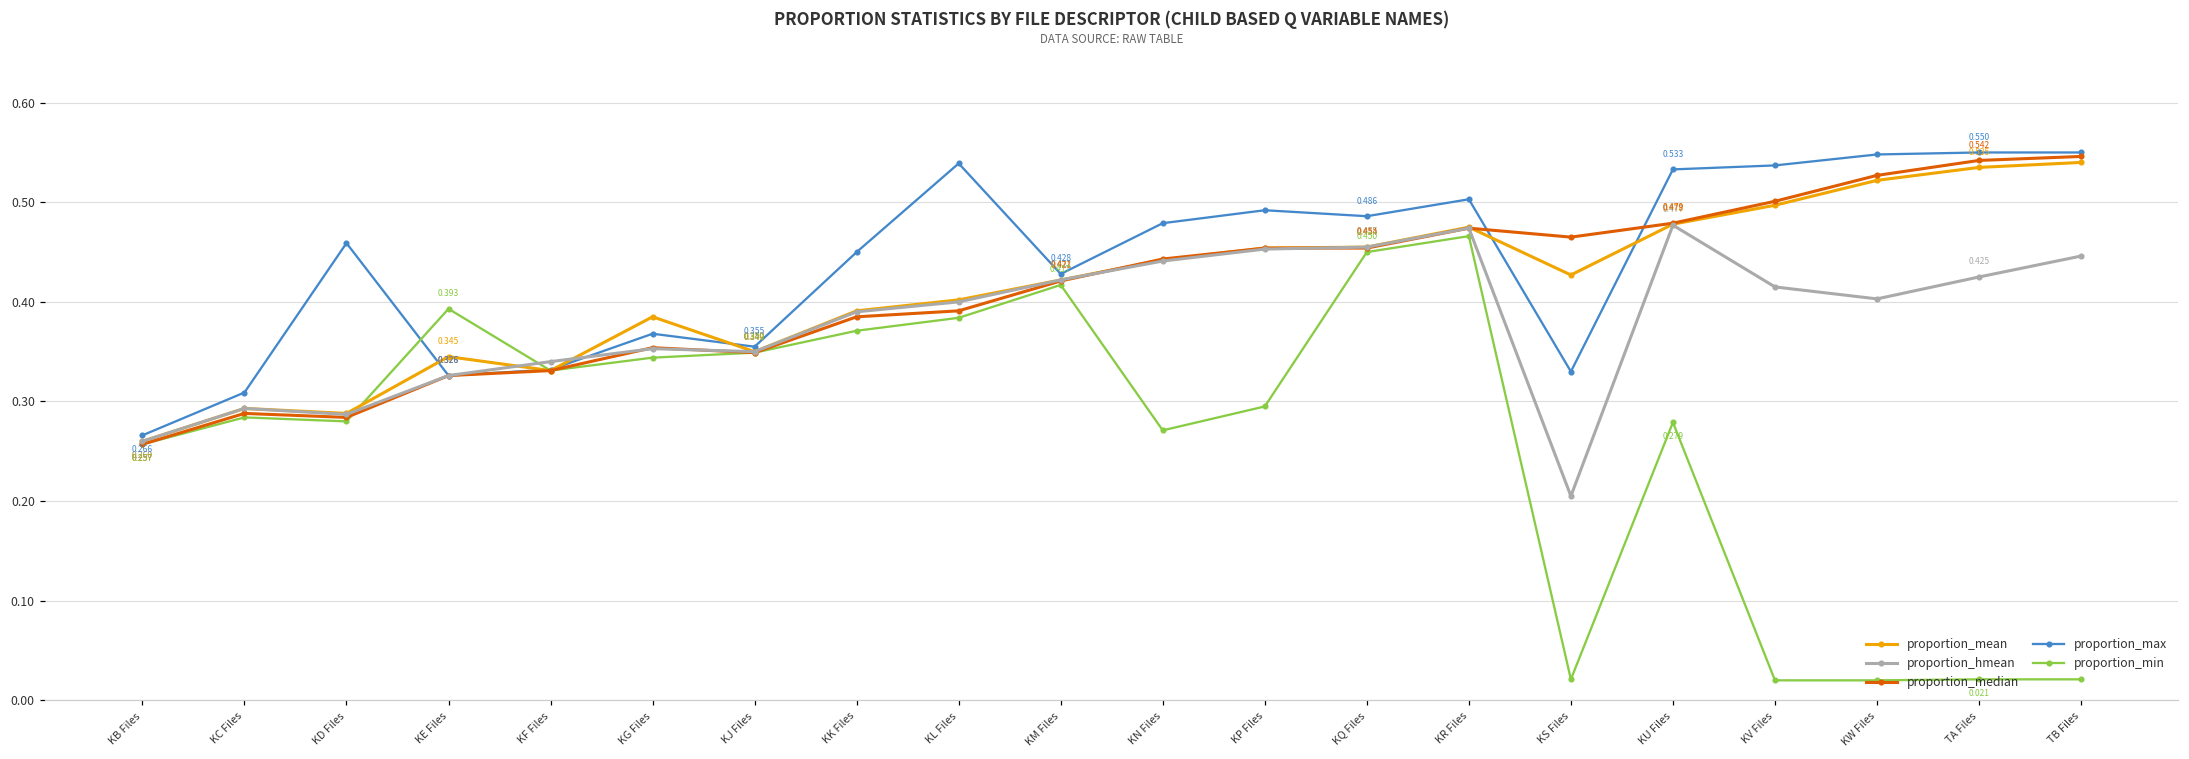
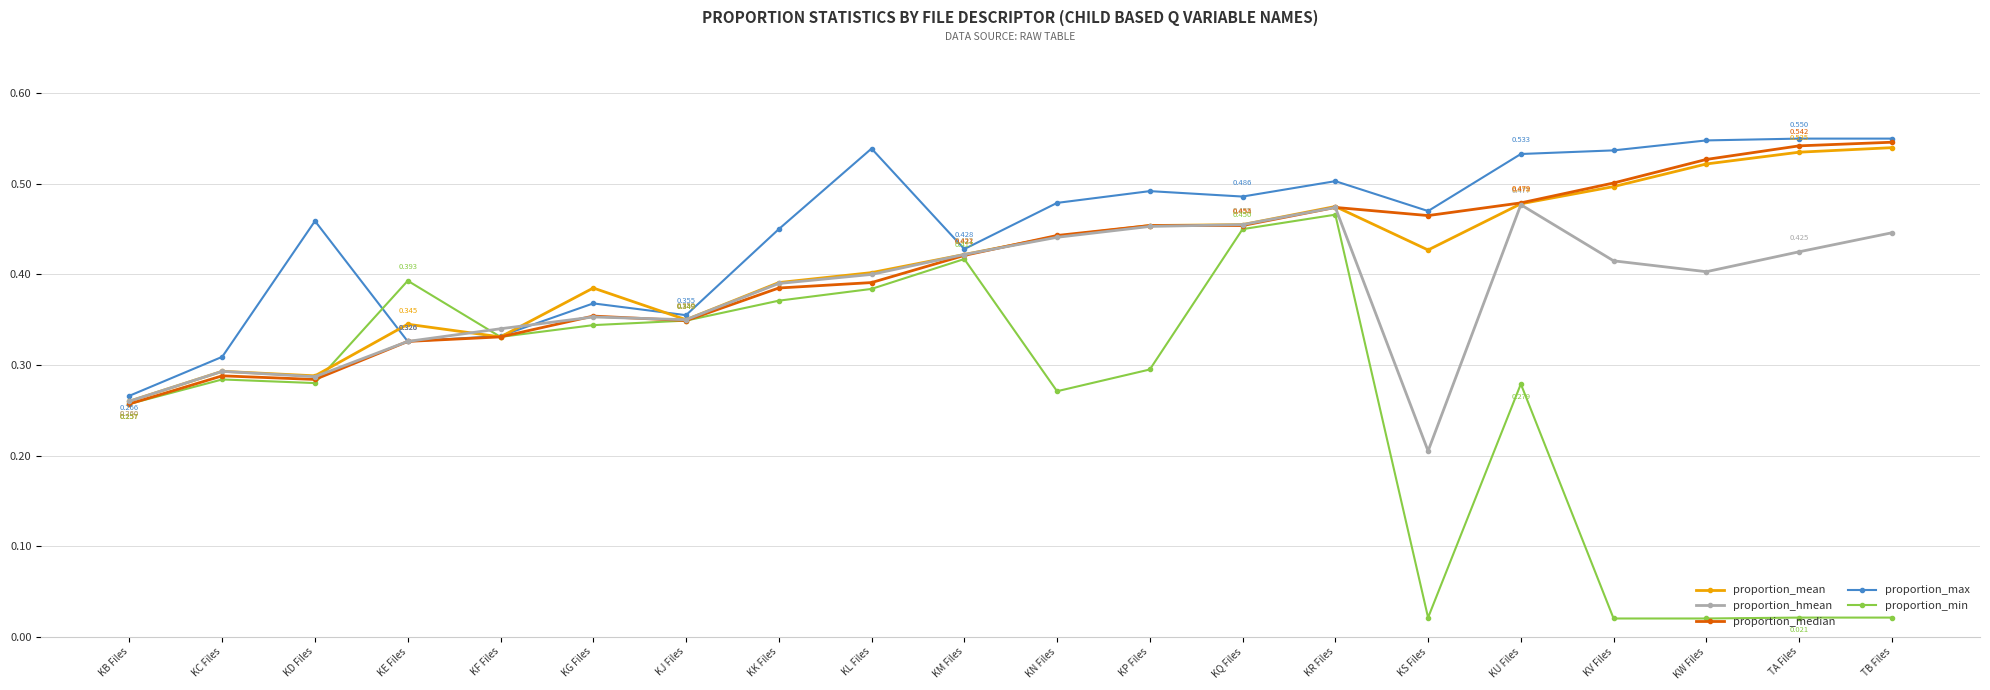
proportion_max, KS Files: 0.33 -> 0.47
